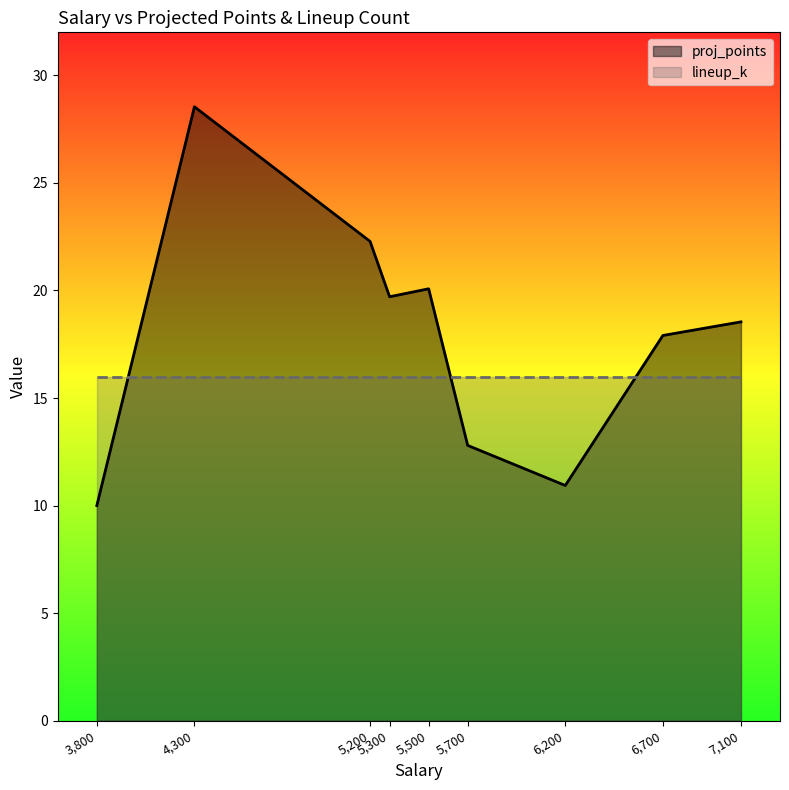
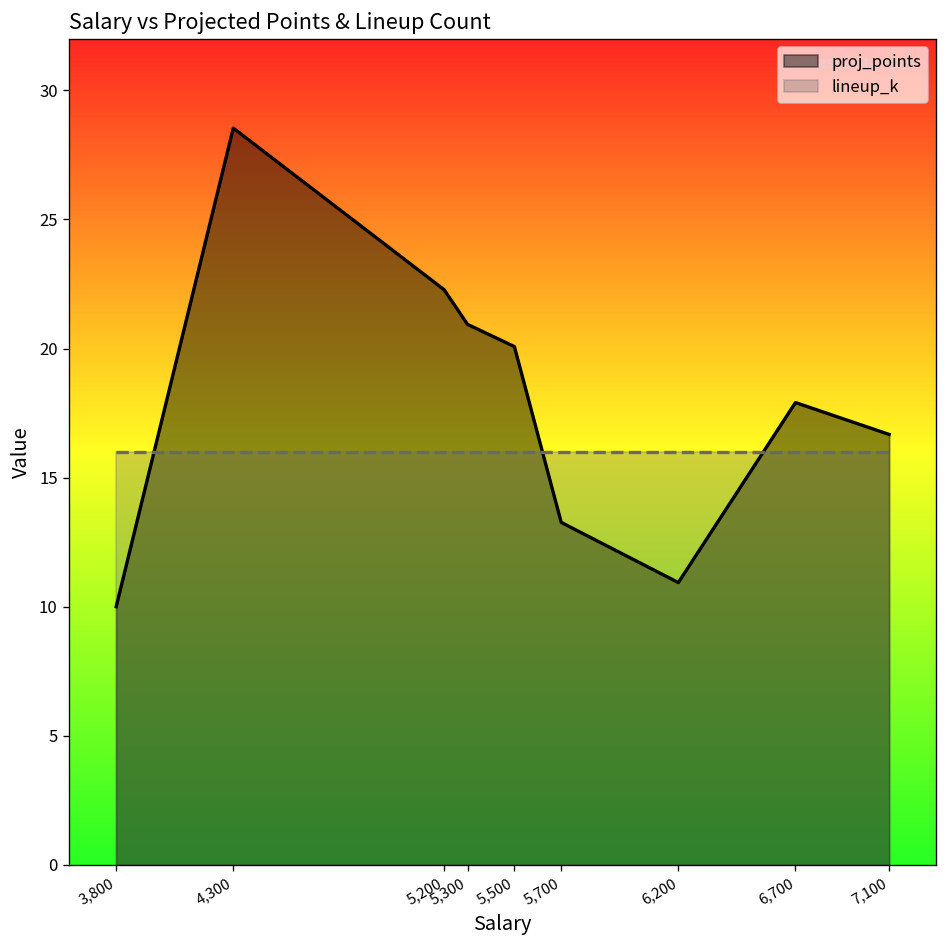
proj_points, 5,300: 19.7 -> 20.9
proj_points, 5,700: 12.8 -> 13.3
proj_points, 7,100: 18.5 -> 16.7
